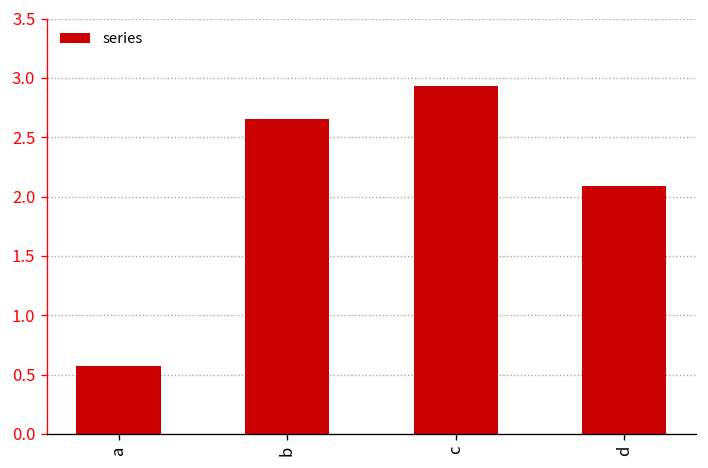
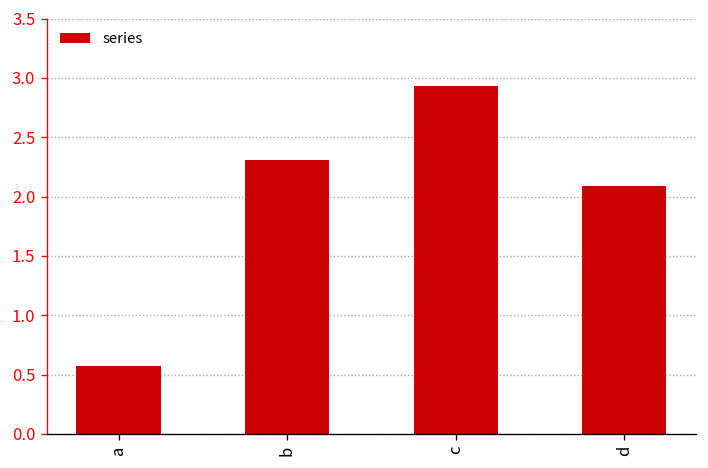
b: 2.7 -> 2.3
